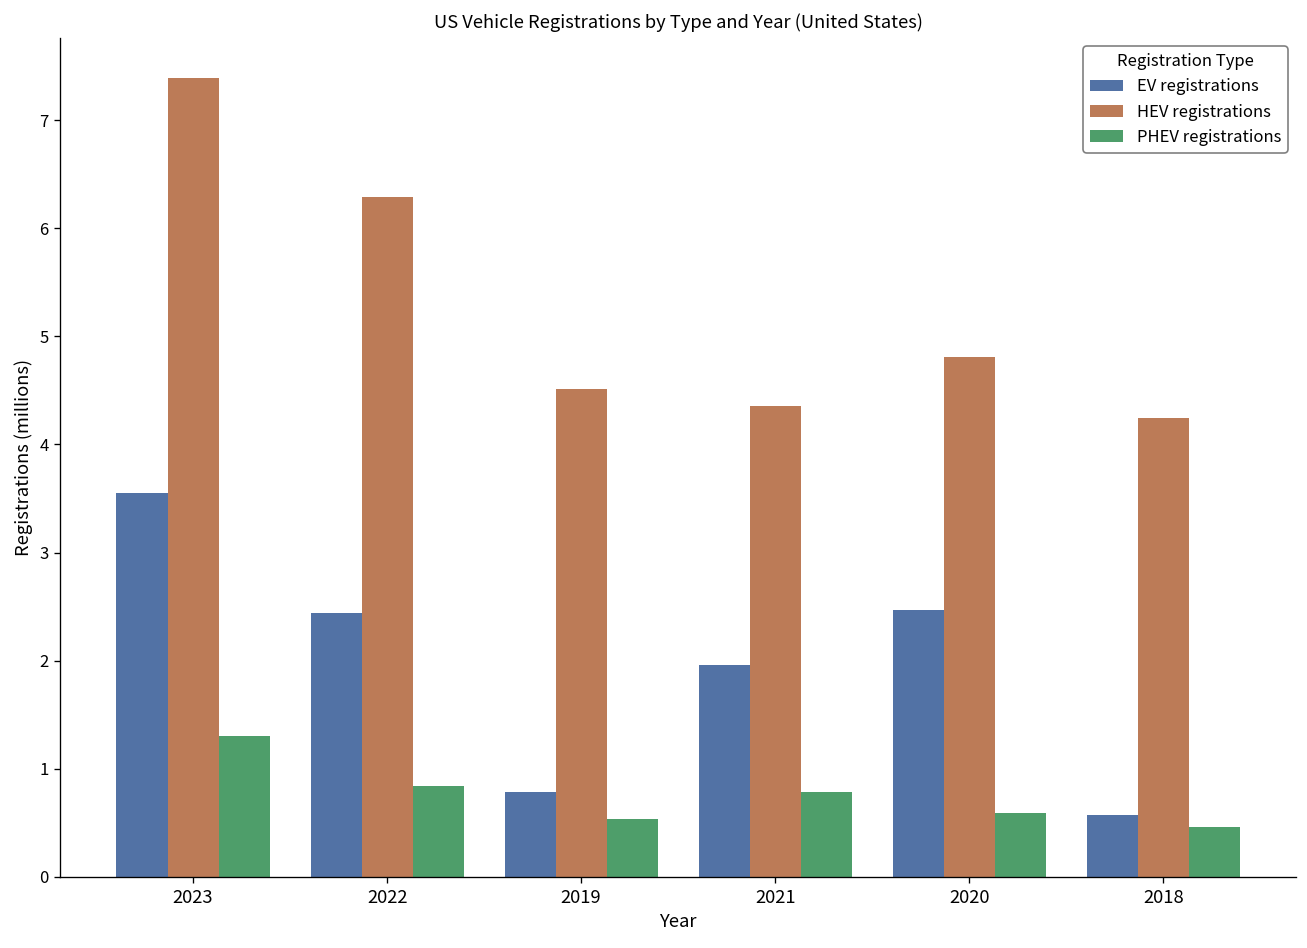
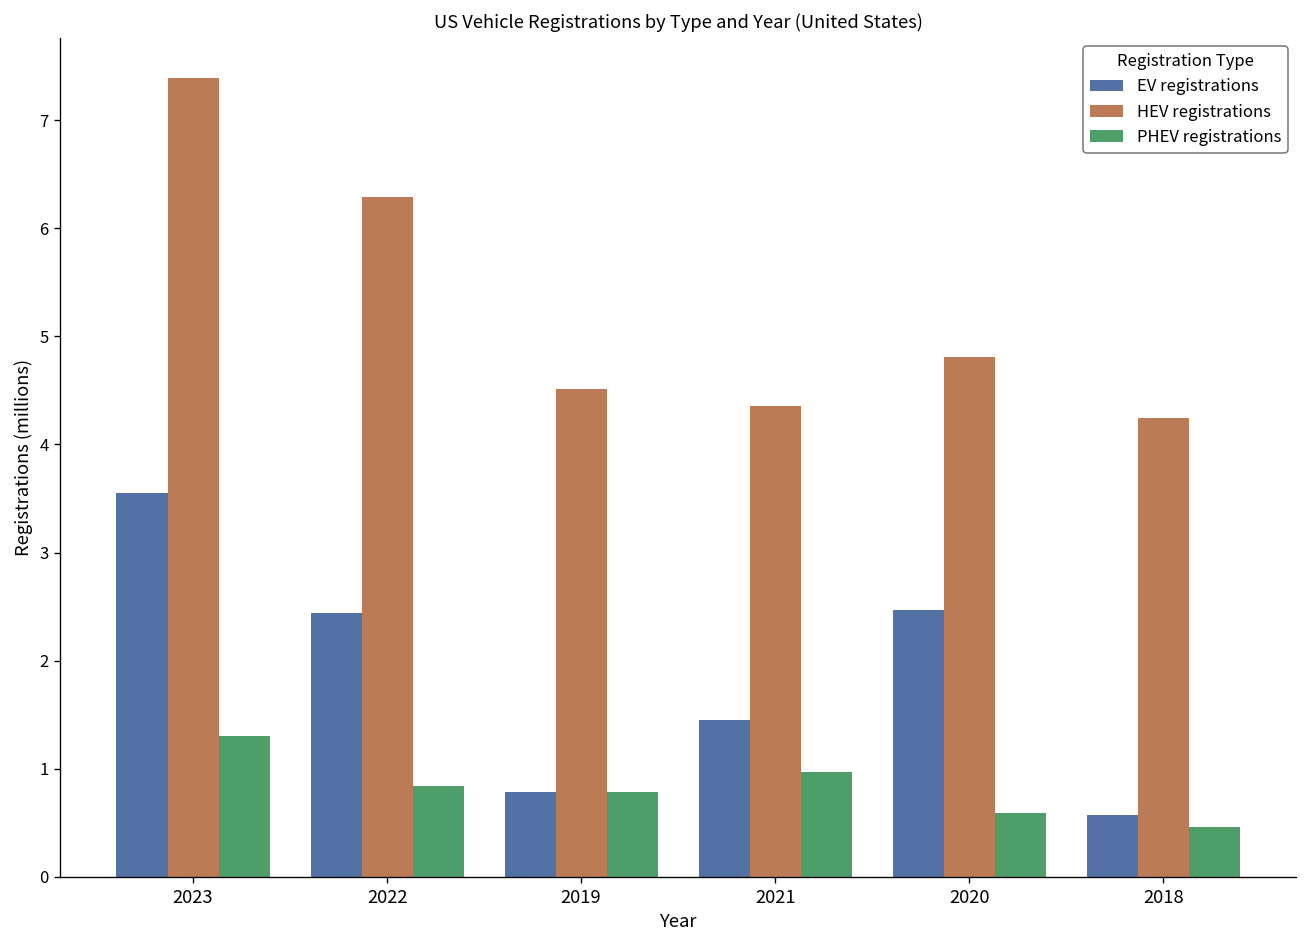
PHEV registrations, 2019: 0.5 -> 0.8
EV registrations, 2021: 2.0 -> 1.5
PHEV registrations, 2021: 0.8 -> 1.0
